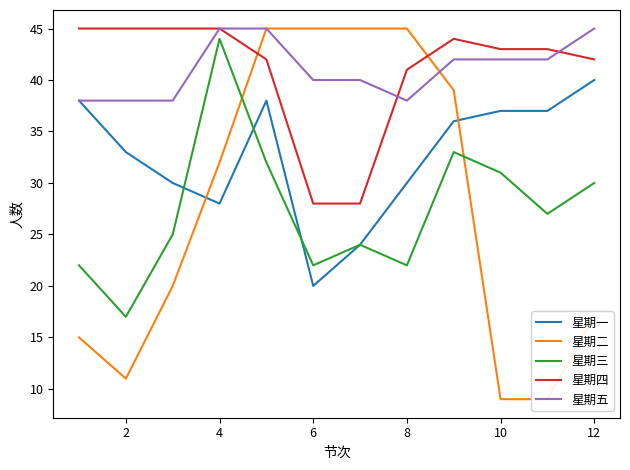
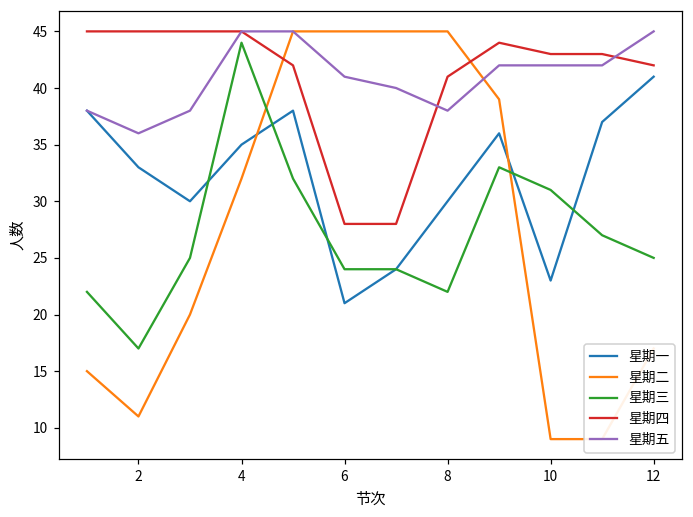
星期五, 2: 38 -> 36
星期一, 4: 28 -> 35
星期一, 6: 20 -> 21
星期三, 6: 22 -> 24
星期五, 6: 40 -> 41
星期一, 10: 37 -> 23
星期一, 12: 40 -> 41
星期三, 12: 30 -> 25
